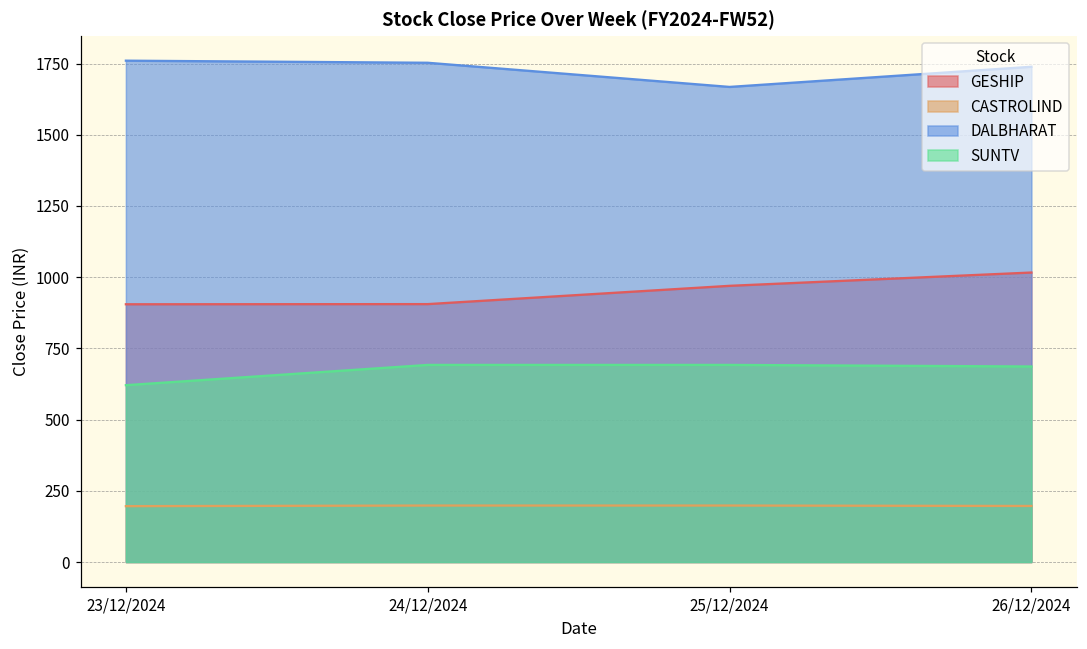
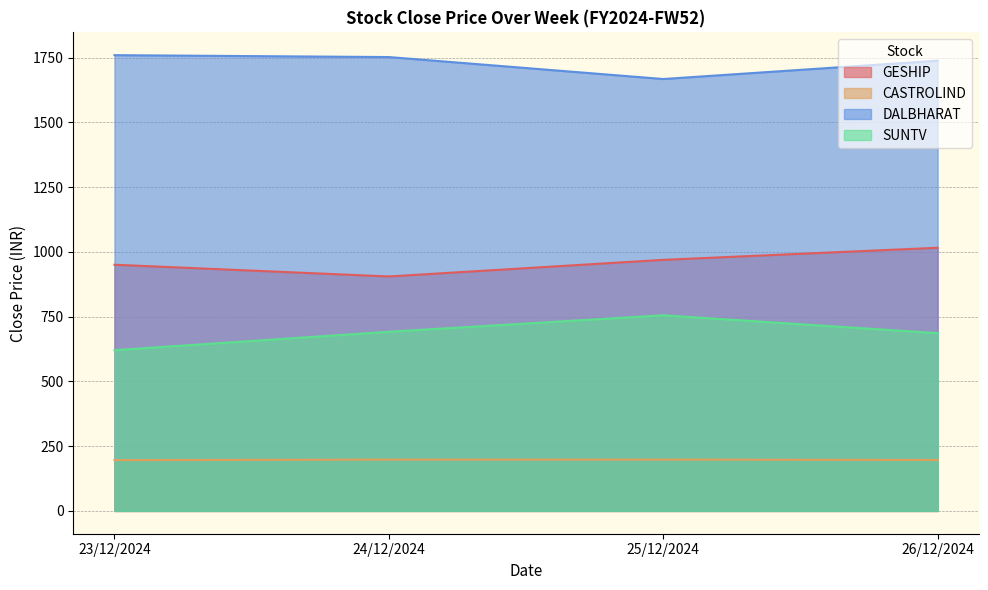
GESHIP, 23/12/2024: 900 -> 950
SUNTV, 25/12/2024: 690 -> 760
